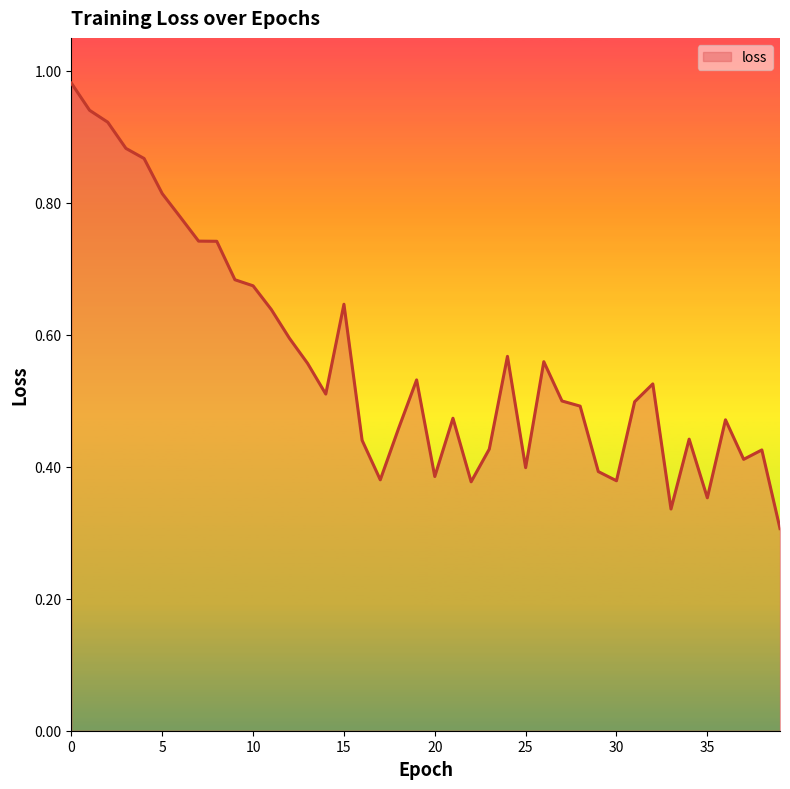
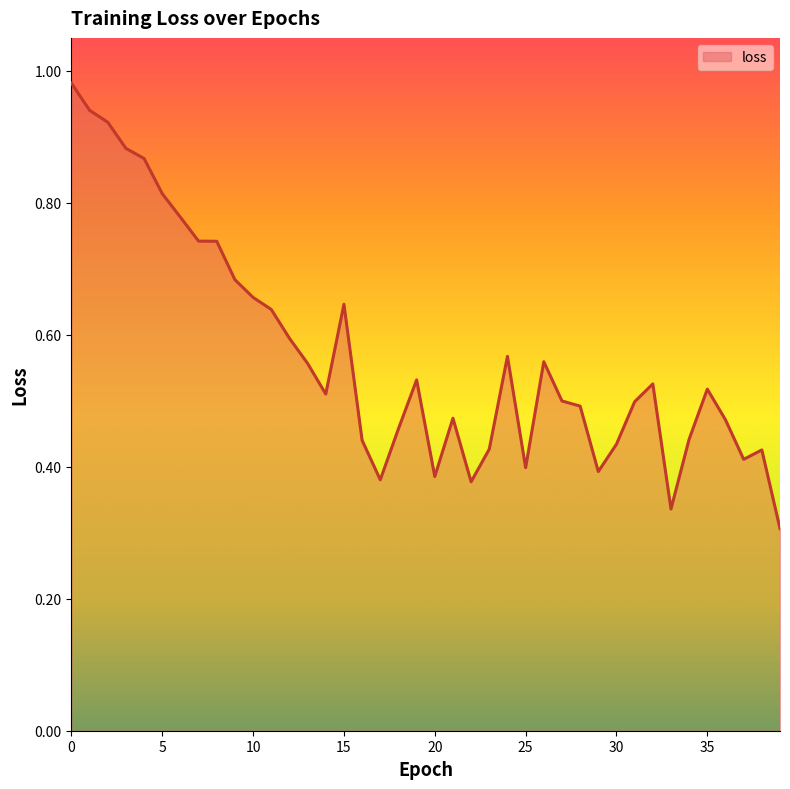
10: 0.67 -> 0.66
30: 0.38 -> 0.43
35: 0.35 -> 0.52
